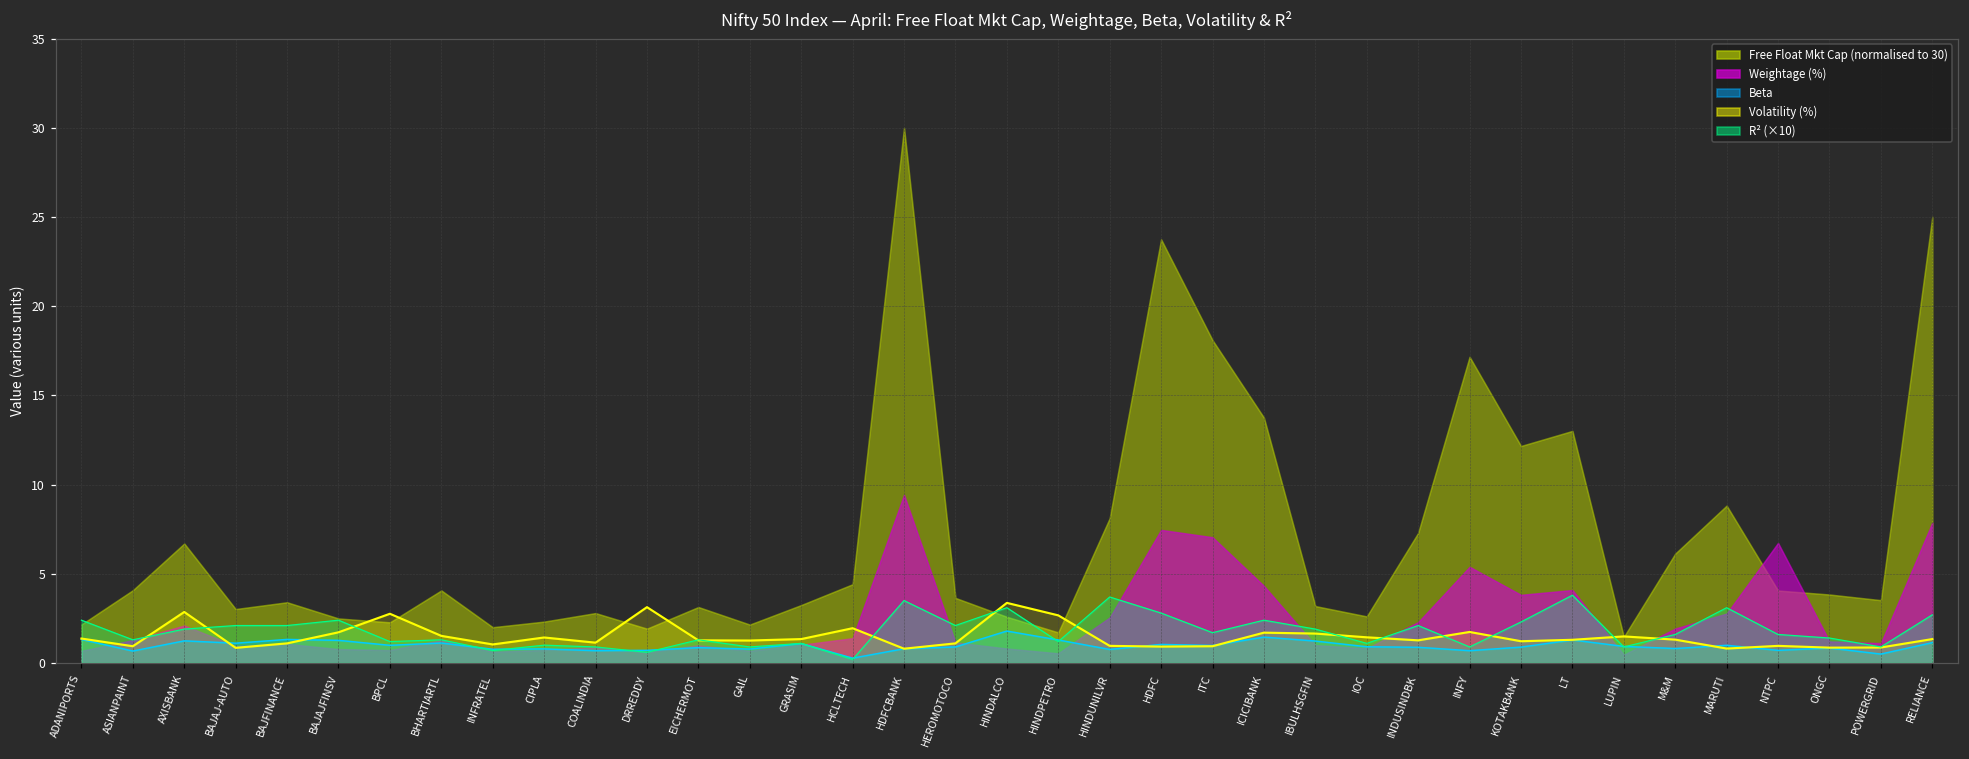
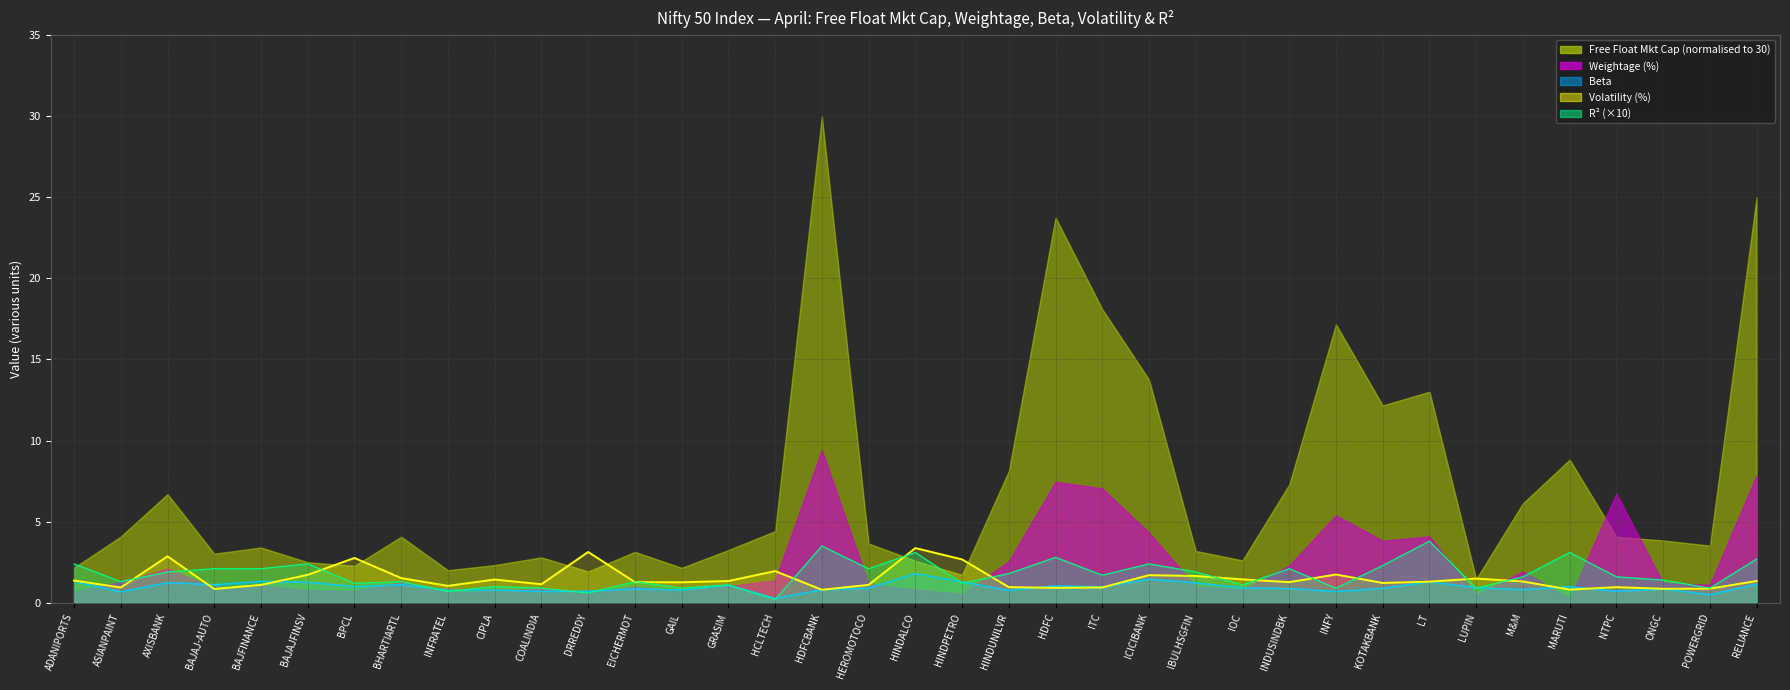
R² (×10), HINDUNILVR: 3.7 -> 1.8
Weightage (%), MARUTI: 2.8 -> 0.3
